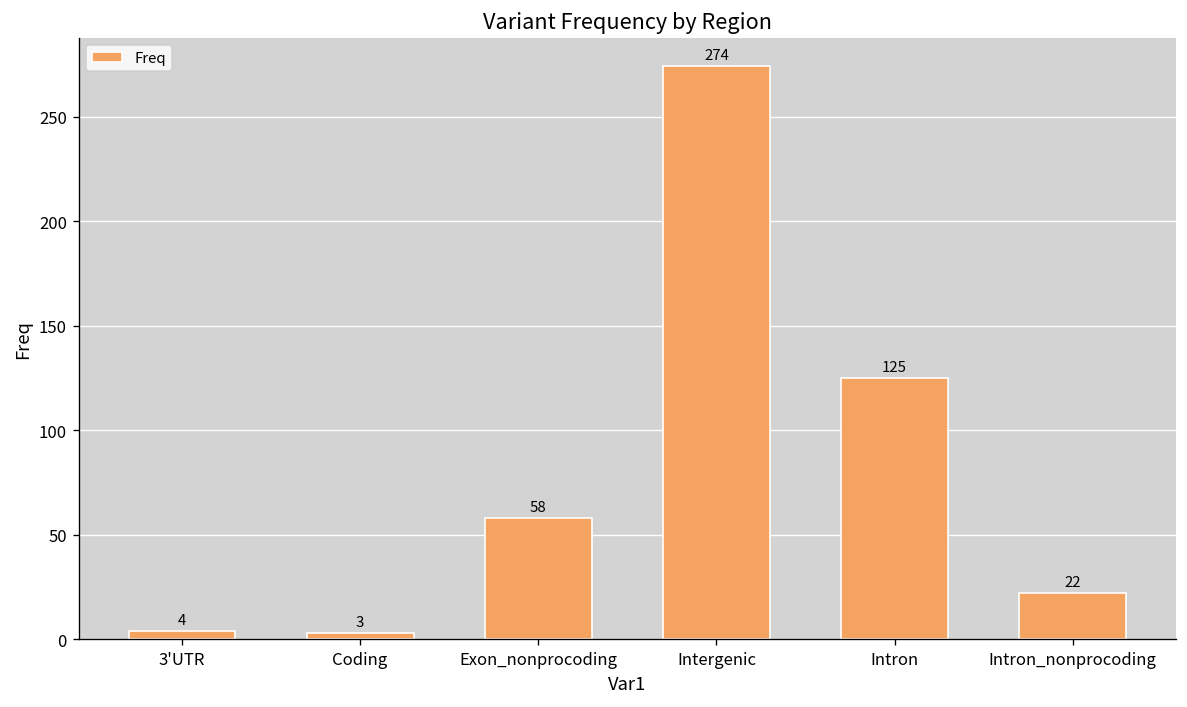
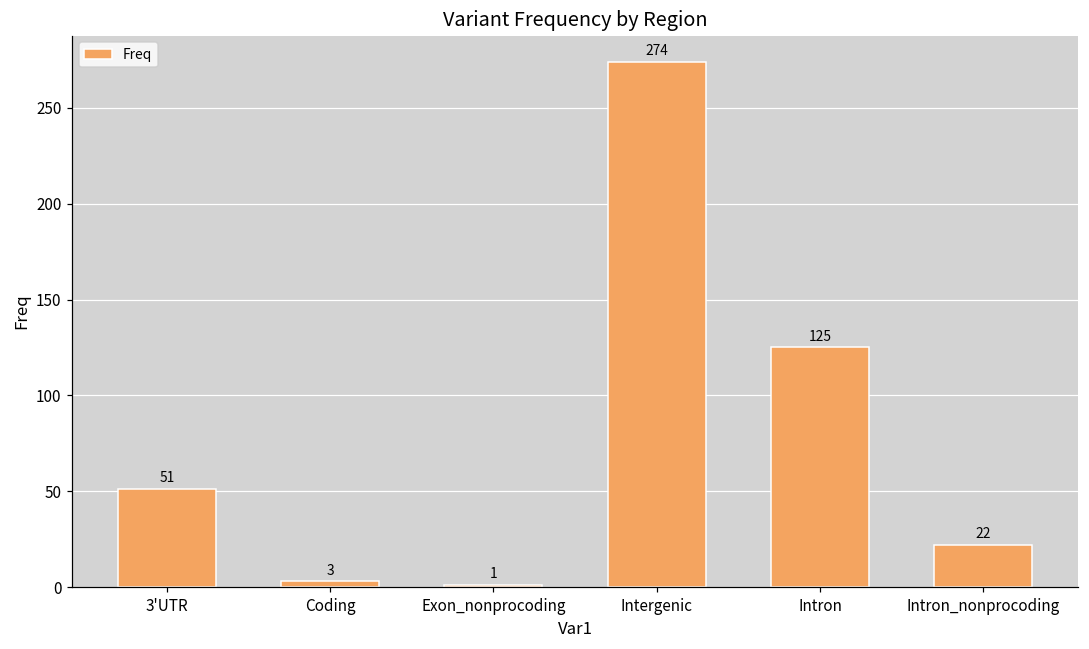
3'UTR: 4 -> 51
Exon_nonprocoding: 58 -> 1
